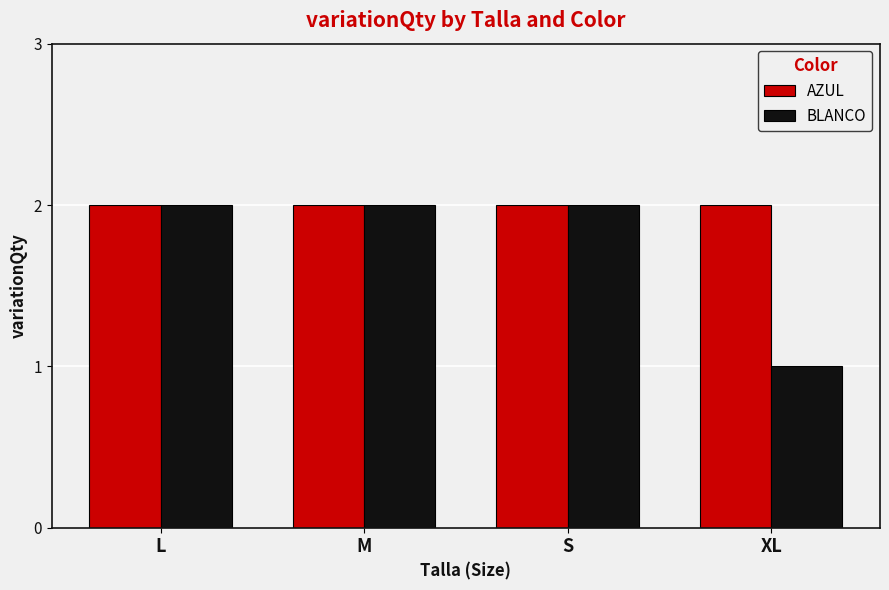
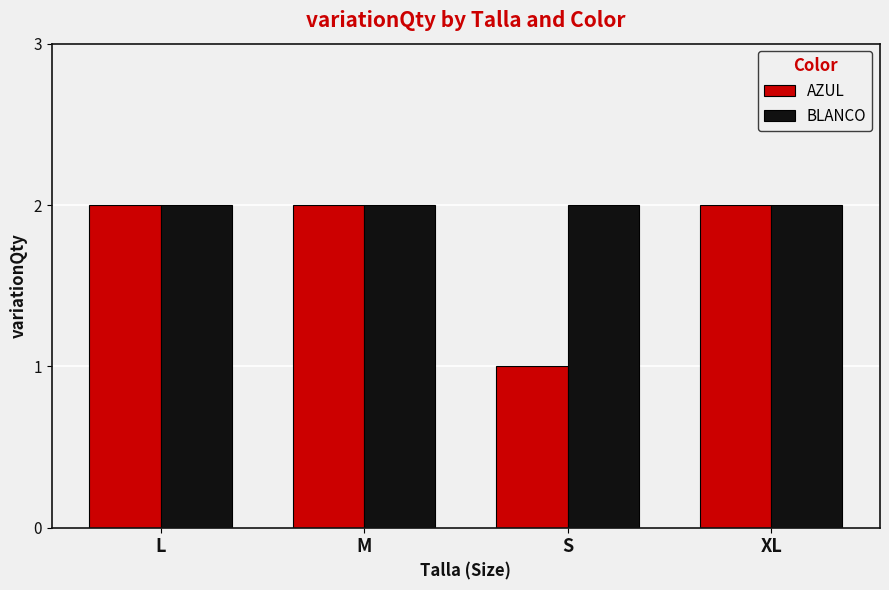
AZUL, S: 2 -> 1
BLANCO, XL: 1 -> 2
